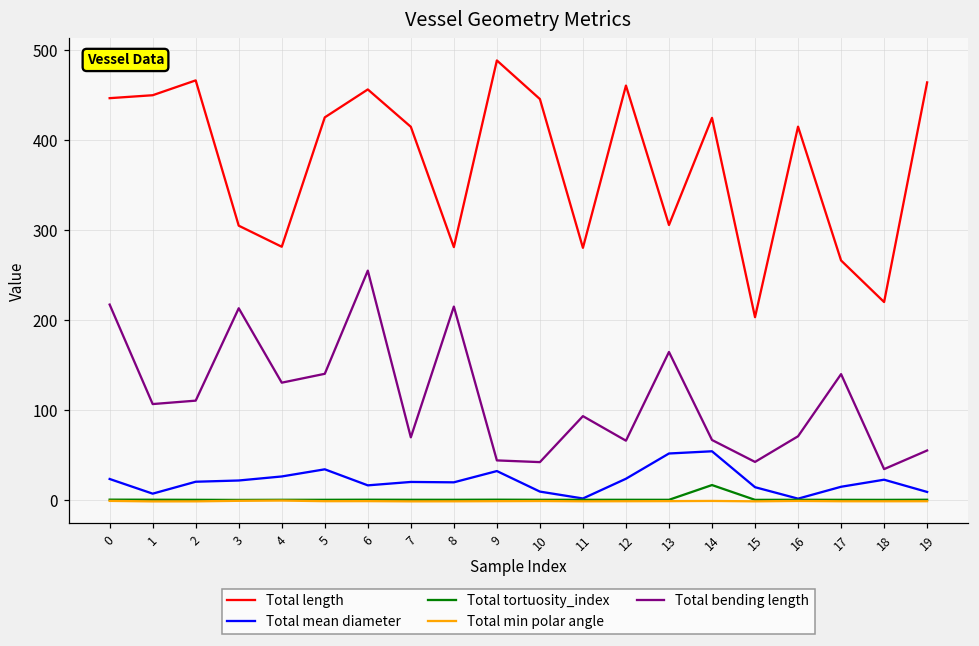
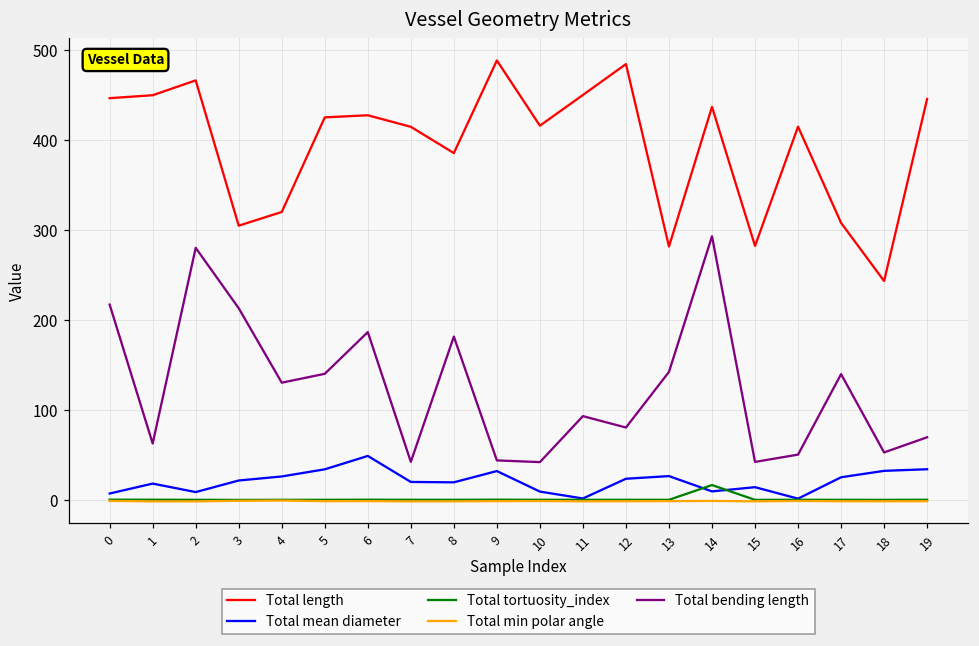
Total mean diameter, 0: 20 -> 10
Total mean diameter, 1: 10 -> 20
Total bending length, 1: 110 -> 60
Total mean diameter, 2: 20 -> 10
Total bending length, 2: 110 -> 280
Total length, 4: 280 -> 320
Total length, 6: 460 -> 430
Total mean diameter, 6: 20 -> 50
Total bending length, 6: 260 -> 190
Total bending length, 7: 70 -> 40
Total length, 8: 280 -> 390
Total bending length, 8: 220 -> 180
Total length, 10: 450 -> 420
Total length, 11: 280 -> 450
Total length, 12: 460 -> 480
Total bending length, 12: 70 -> 80
Total length, 13: 310 -> 280
Total mean diameter, 13: 50 -> 30
Total bending length, 13: 160 -> 140
Total length, 14: 420 -> 440
Total mean diameter, 14: 50 -> 10
Total bending length, 14: 70 -> 290
Total length, 15: 200 -> 280
Total bending length, 16: 70 -> 50
Total length, 17: 270 -> 310
Total mean diameter, 17: 10 -> 30
Total length, 18: 220 -> 240
Total mean diameter, 18: 20 -> 30
Total bending length, 18: 30 -> 50
Total length, 19: 460 -> 450
Total mean diameter, 19: 10 -> 30
Total bending length, 19: 60 -> 70
